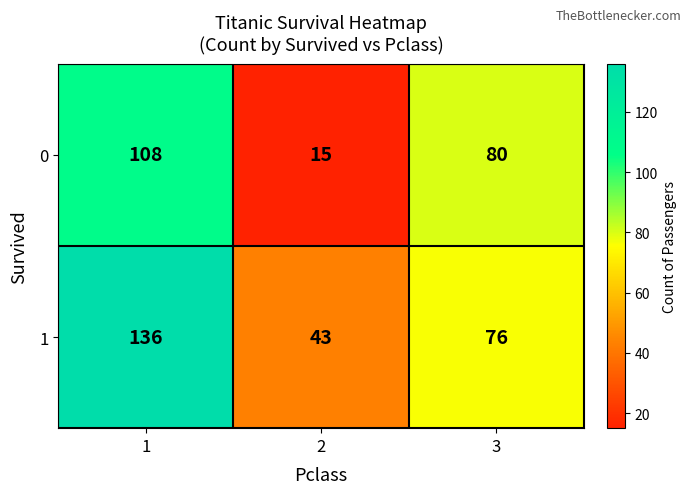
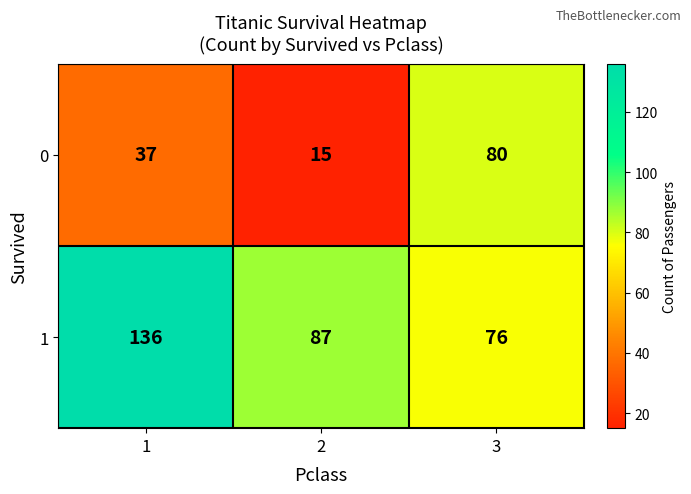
0, 1: 108 -> 37
1, 2: 43 -> 87
